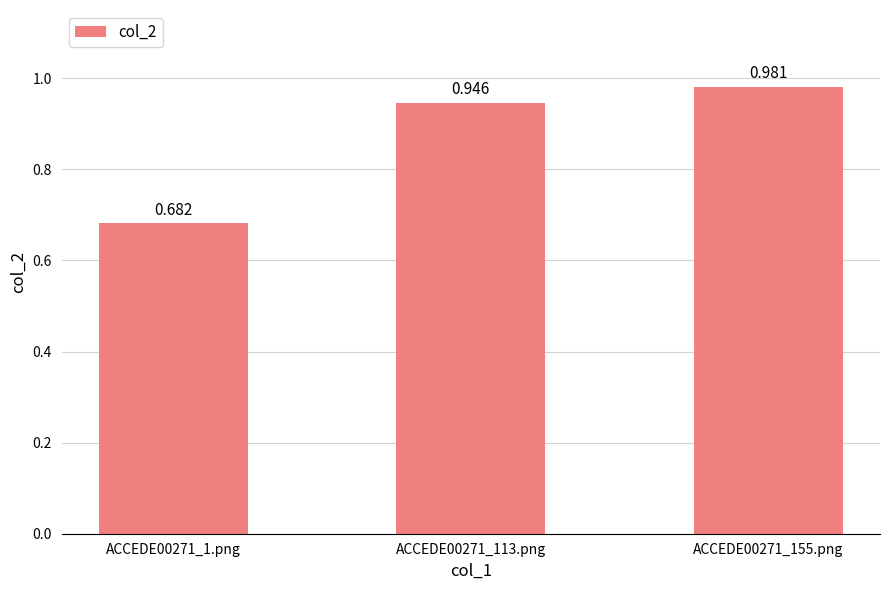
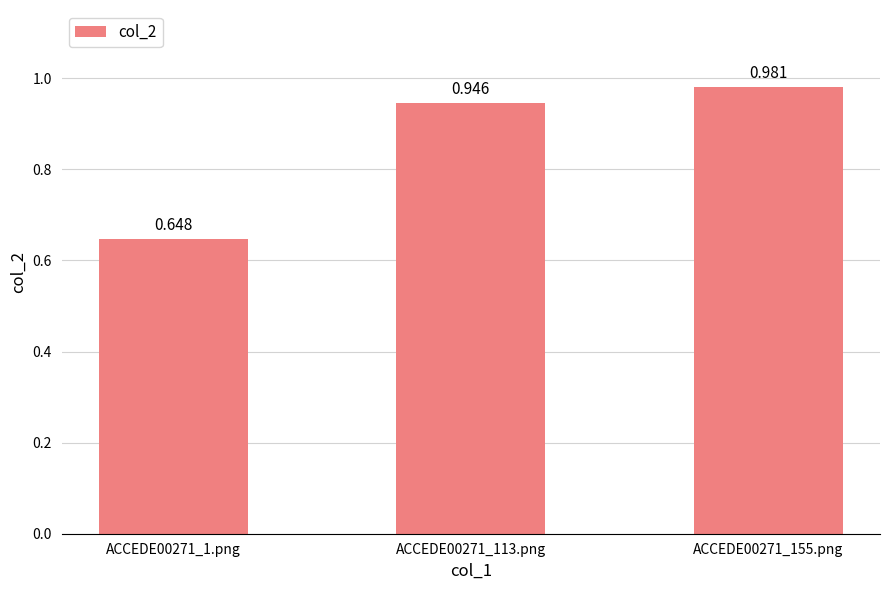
ACCEDE00271_1.png: 0.682 -> 0.648
